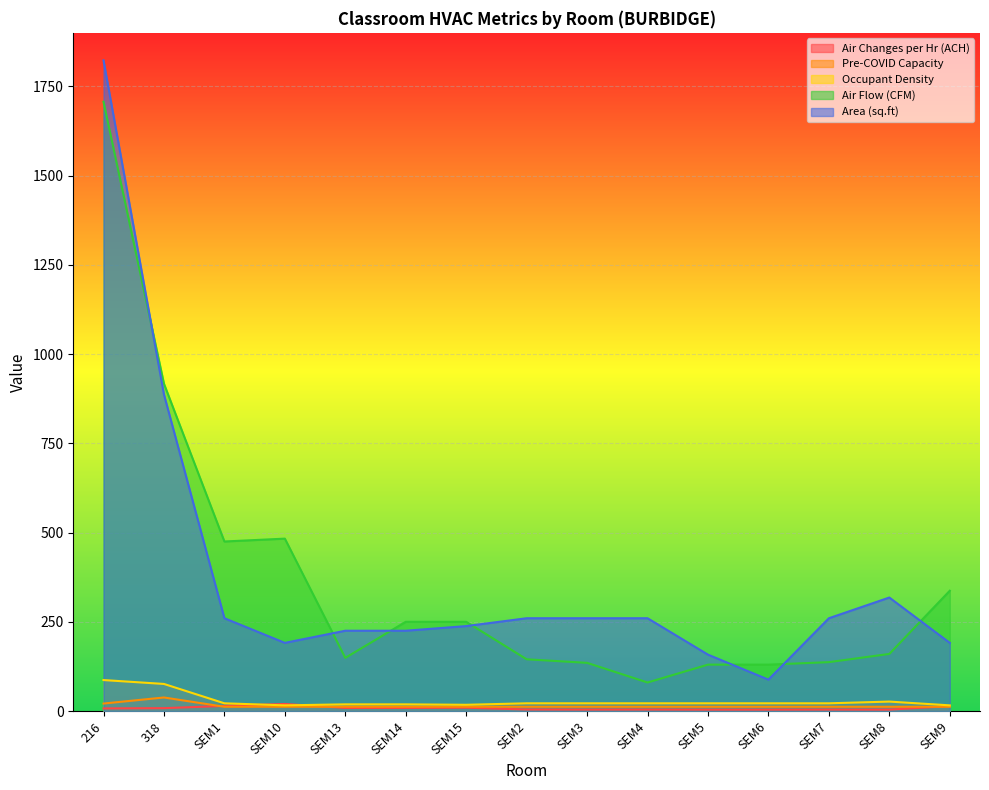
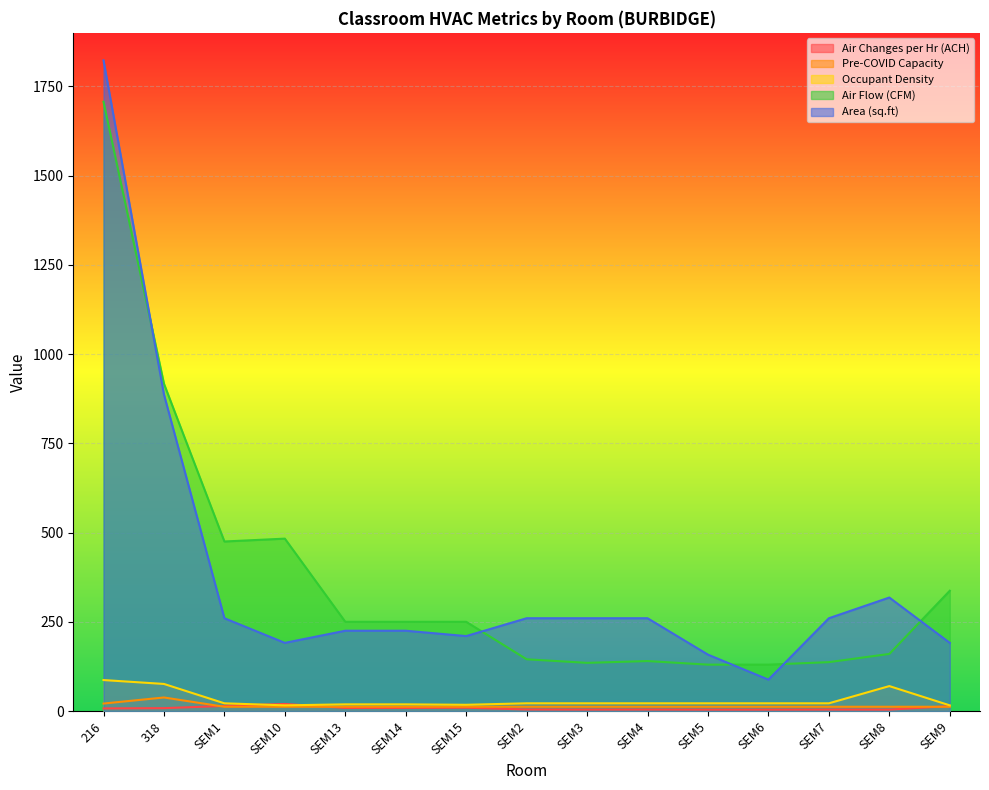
Air Flow (CFM), SEM13: 150 -> 250
Area (sq.ft), SEM15: 240 -> 210
Air Flow (CFM), SEM4: 80 -> 140
Occupant Density, SEM8: 30 -> 70
